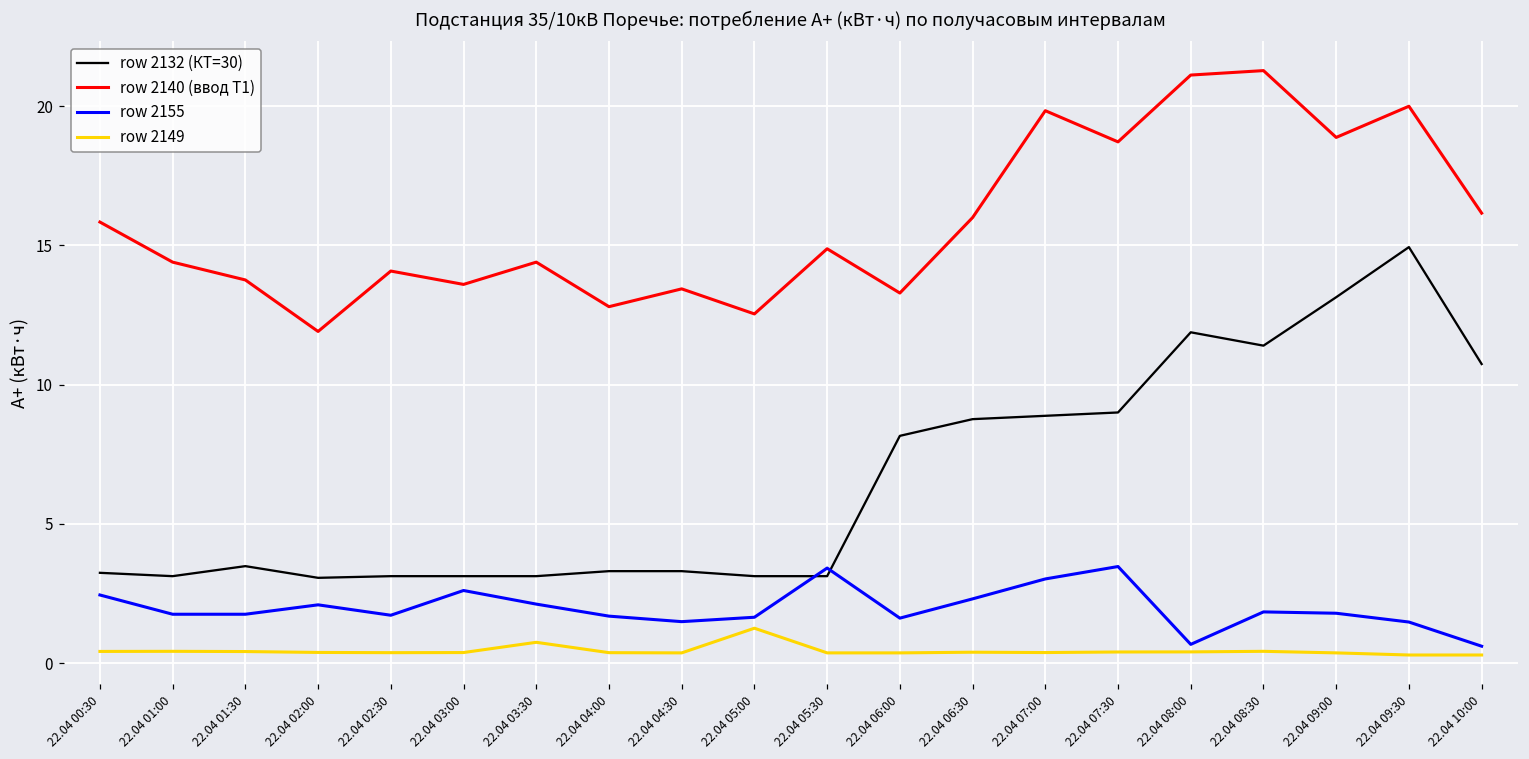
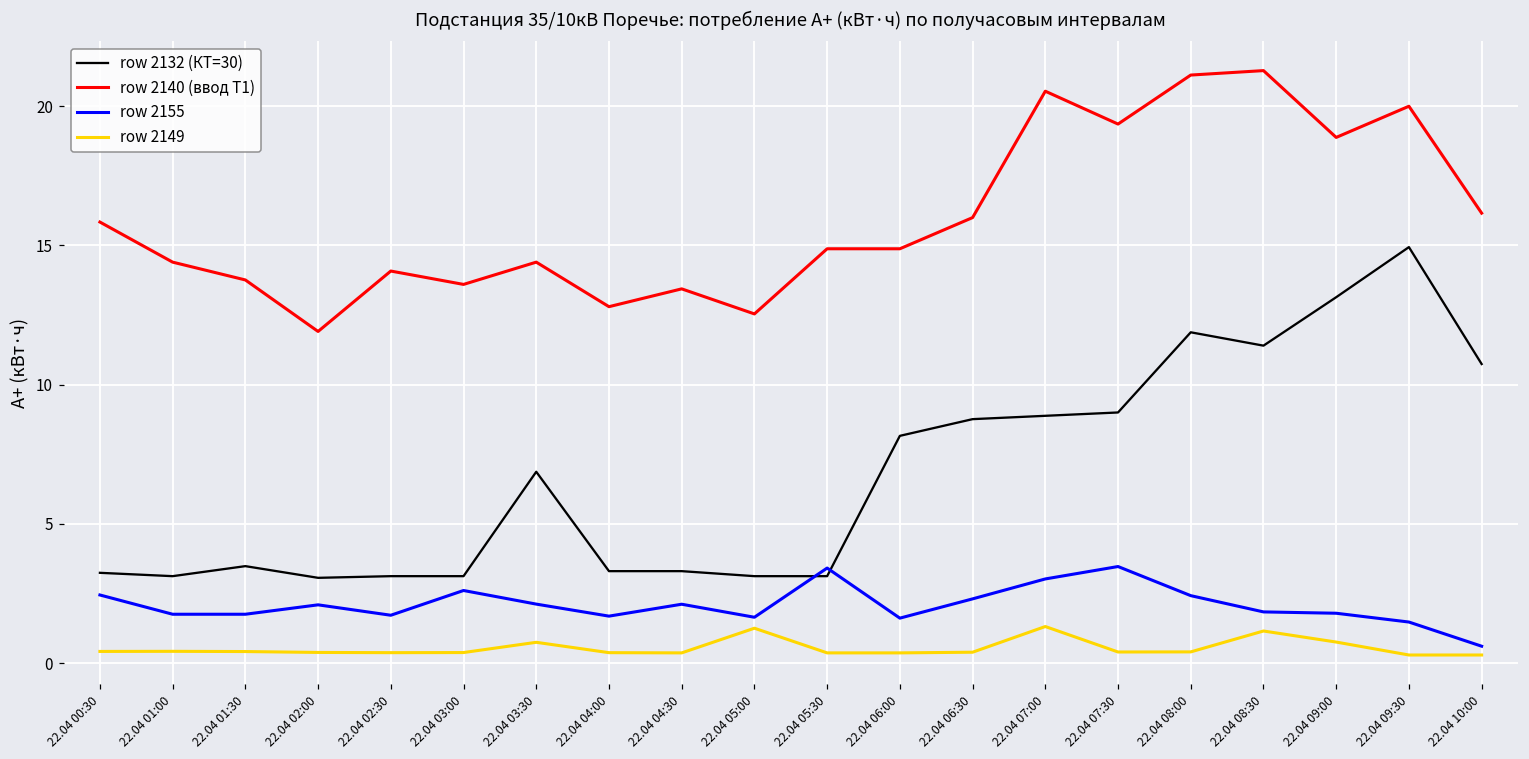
row 2132 (КТ=30), 22.04 03:30: 3.1 -> 6.9
row 2155, 22.04 04:30: 1.5 -> 2.1
row 2140 (ввод Т1), 22.04 06:00: 13.3 -> 14.9
row 2140 (ввод Т1), 22.04 07:00: 19.8 -> 20.5
row 2149, 22.04 07:00: 0.4 -> 1.3
row 2140 (ввод Т1), 22.04 07:30: 18.7 -> 19.4
row 2155, 22.04 08:00: 0.7 -> 2.4
row 2149, 22.04 08:30: 0.4 -> 1.2
row 2149, 22.04 09:00: 0.4 -> 0.8
